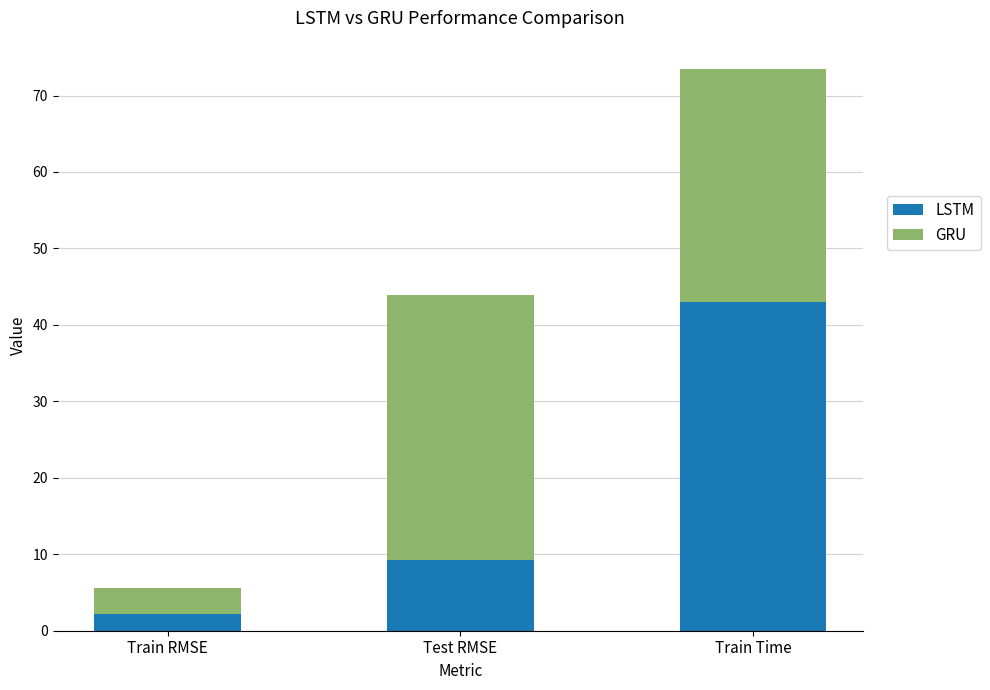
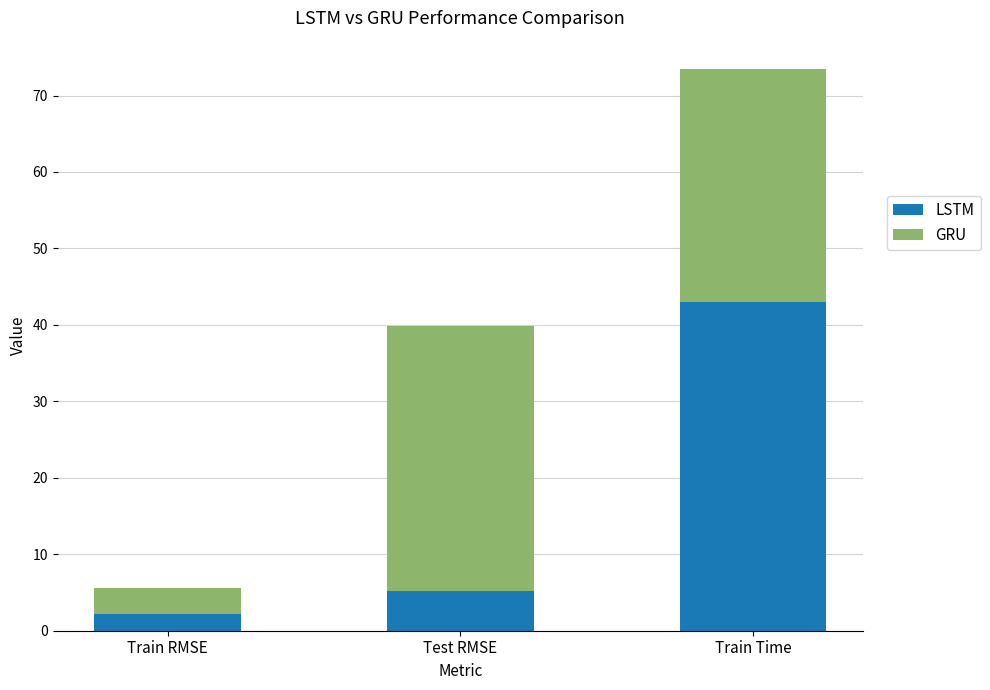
LSTM, Test RMSE: 9 -> 5
